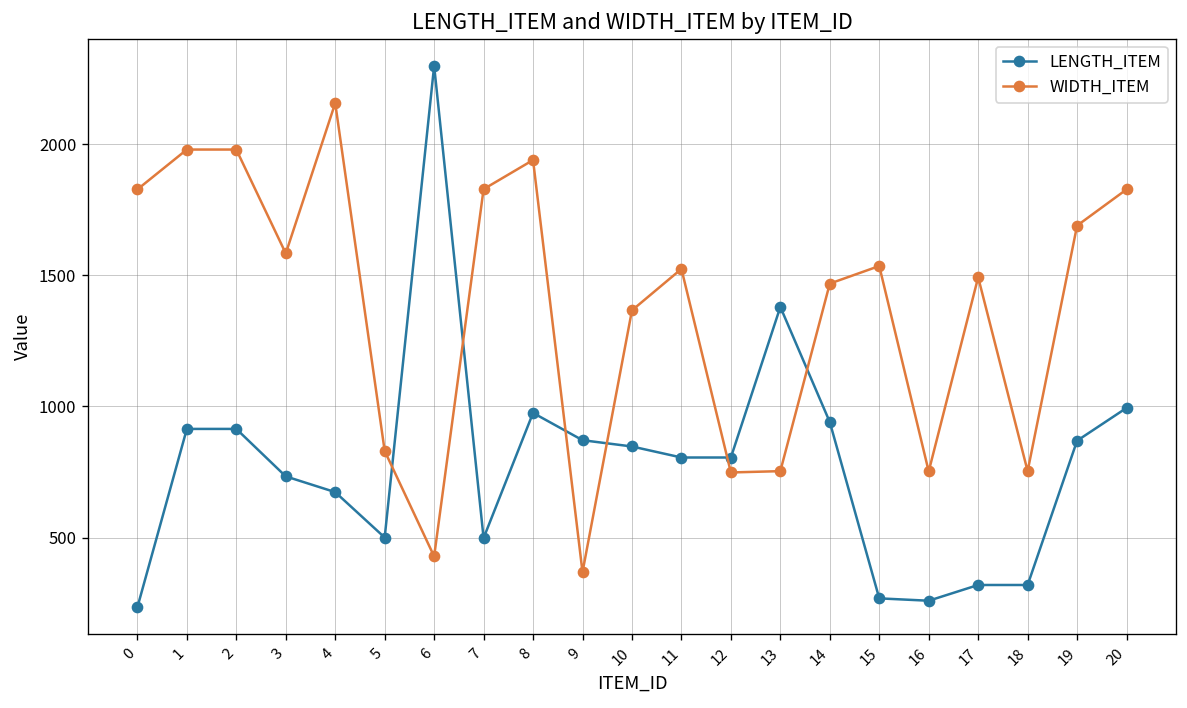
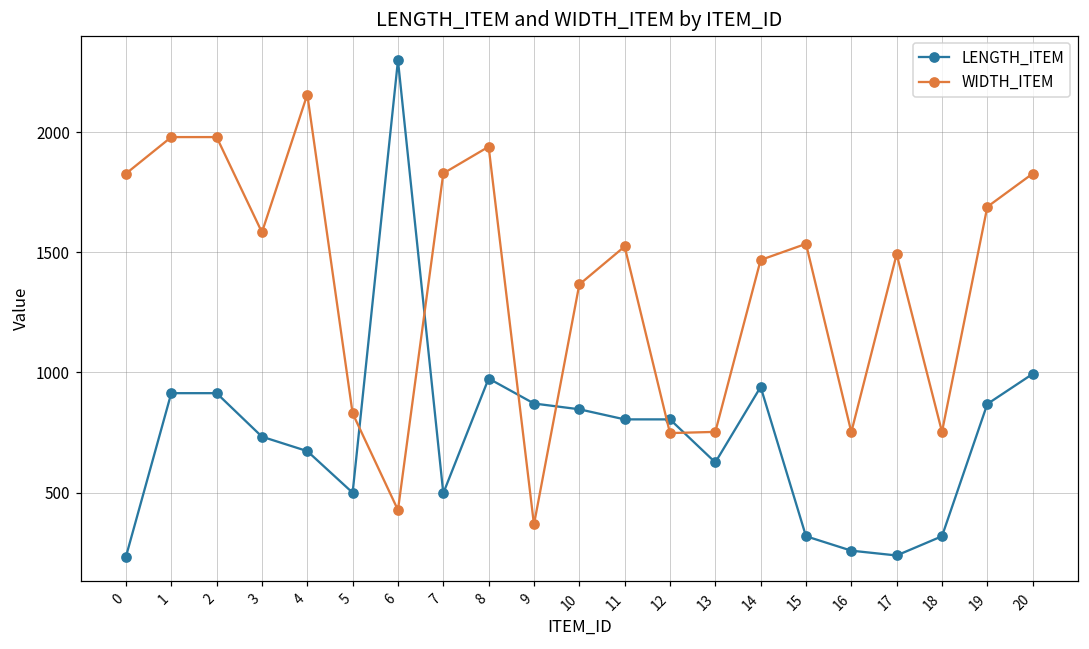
LENGTH_ITEM, 13: 1380 -> 630
LENGTH_ITEM, 15: 270 -> 320
LENGTH_ITEM, 17: 320 -> 240
